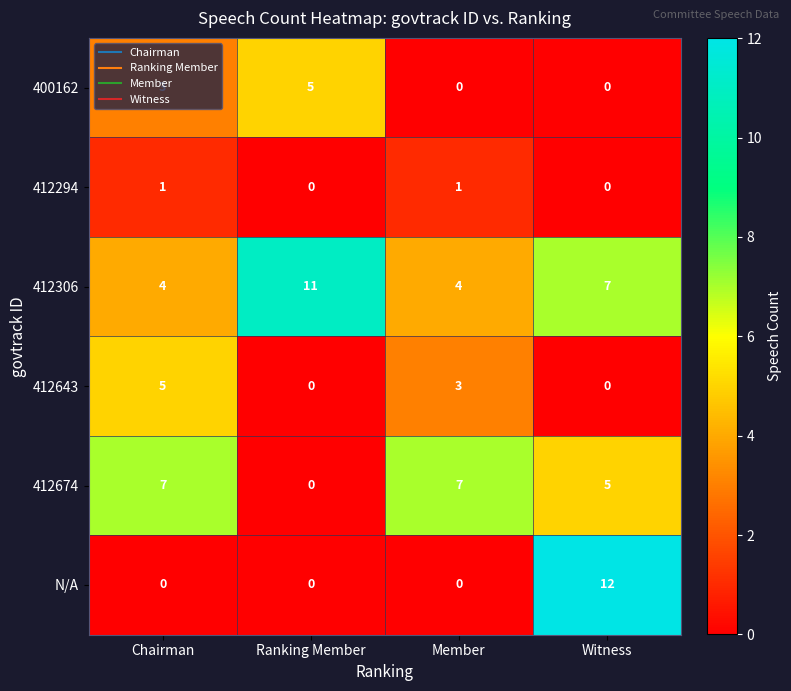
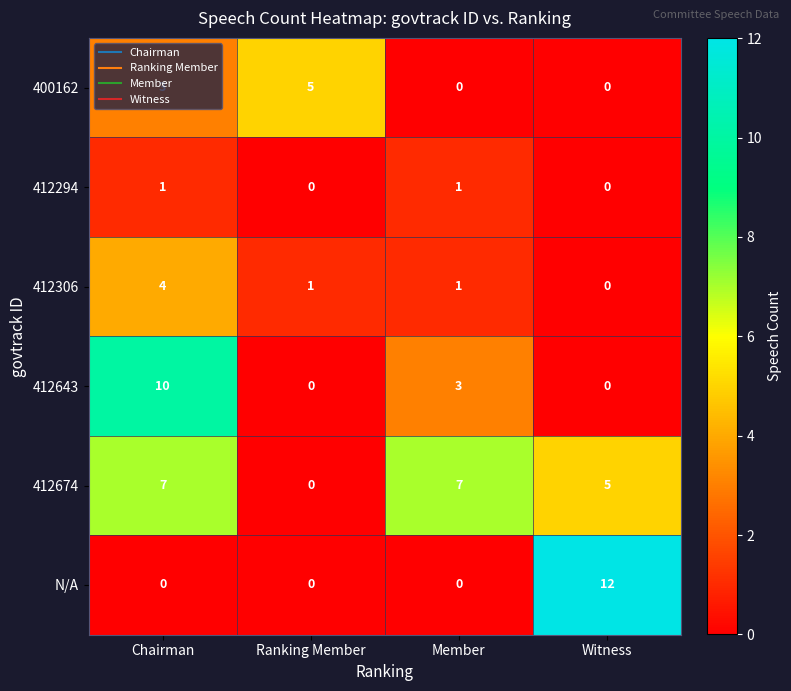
412306, Ranking Member: 11 -> 1
412306, Member: 4 -> 1
412306, Witness: 7 -> 0
412643, Chairman: 5 -> 10
